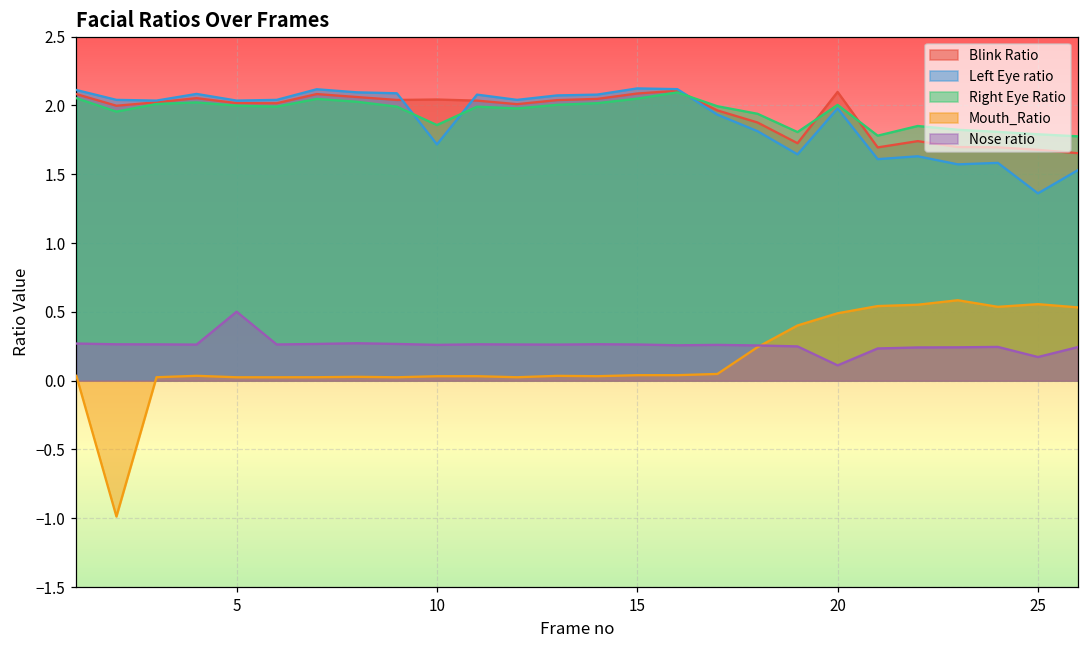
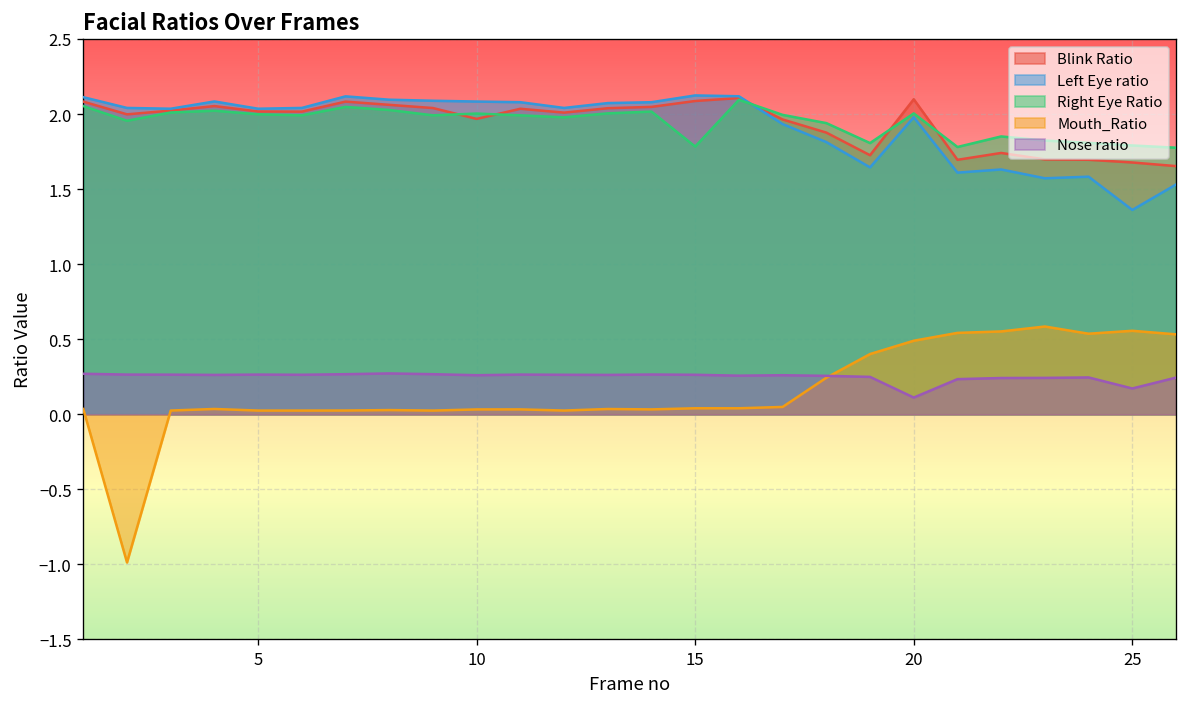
Nose ratio, 5: 0.50 -> 0.26
Blink Ratio, 10: 2.04 -> 1.97
Left Eye ratio, 10: 1.72 -> 2.08
Right Eye Ratio, 10: 1.86 -> 2.00
Right Eye Ratio, 15: 2.05 -> 1.78
